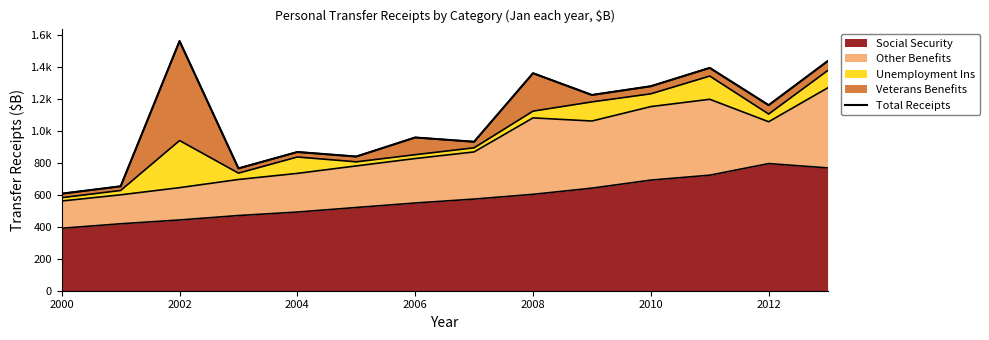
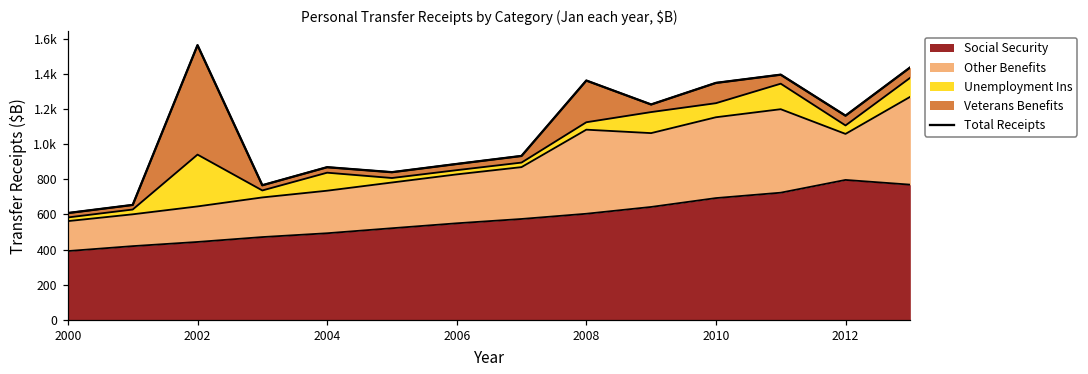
Veterans Benefits, 2006: 110 -> 40
Veterans Benefits, 2010: 50 -> 120
